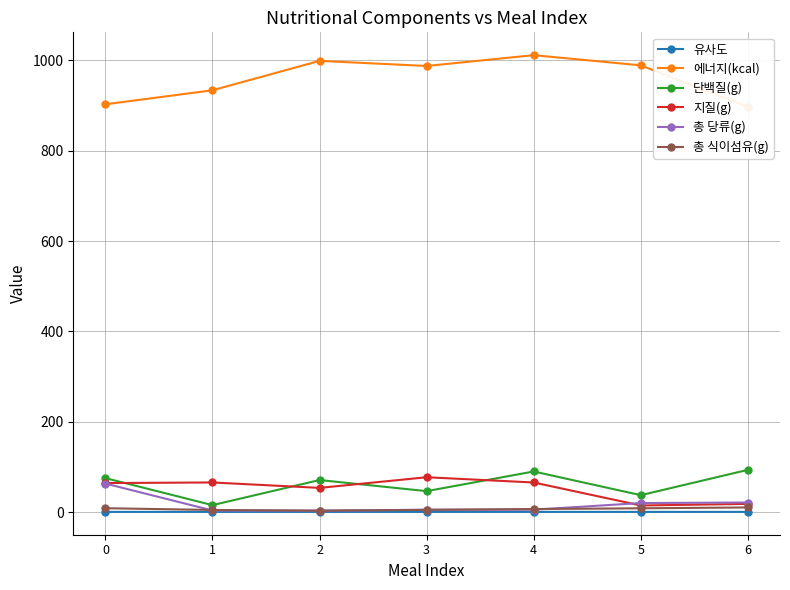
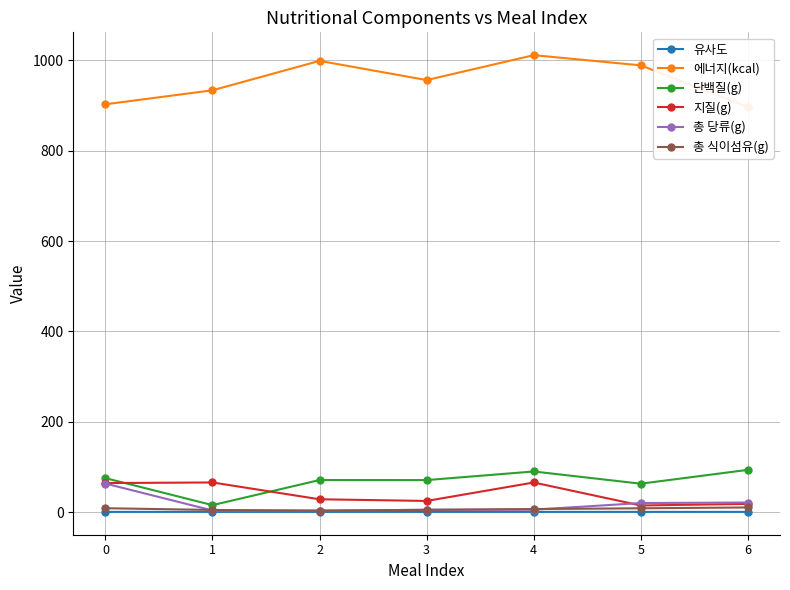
지질(g), 2: 50 -> 30
에너지(kcal), 3: 990 -> 960
단백질(g), 3: 50 -> 70
지질(g), 3: 80 -> 30
단백질(g), 5: 40 -> 60
